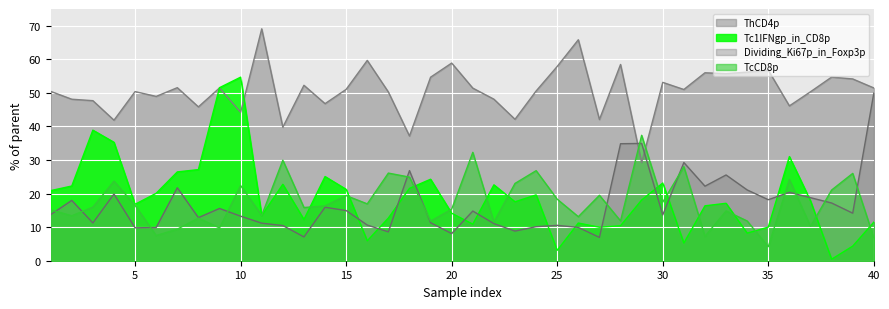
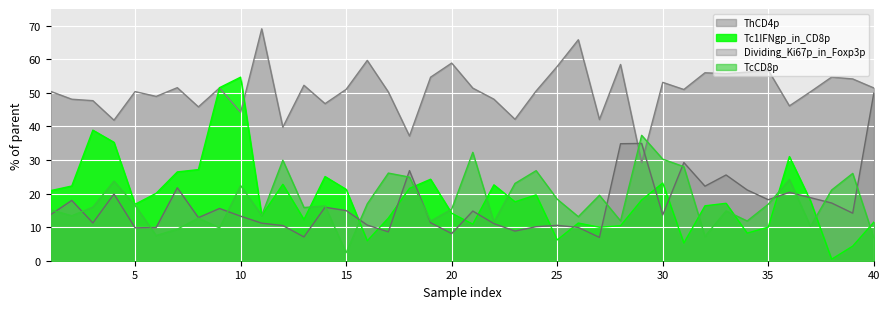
TcCD8p, 15: 19 -> 2
Tc1IFNgp_in_CD8p, 25: 3 -> 6
TcCD8p, 30: 17 -> 30
TcCD8p, 35: 4 -> 17
